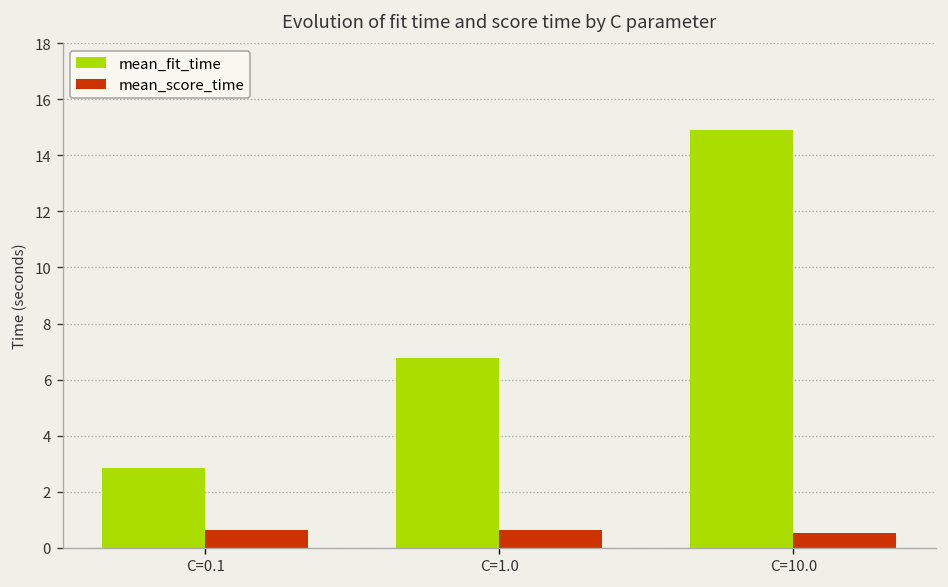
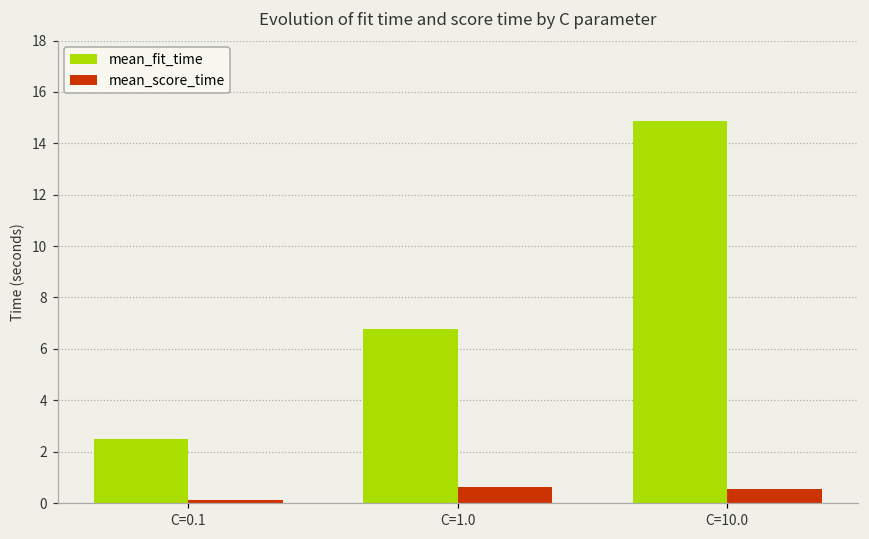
mean_fit_time, C=0.1: 2.8 -> 2.5
mean_score_time, C=0.1: 0.6 -> 0.1
